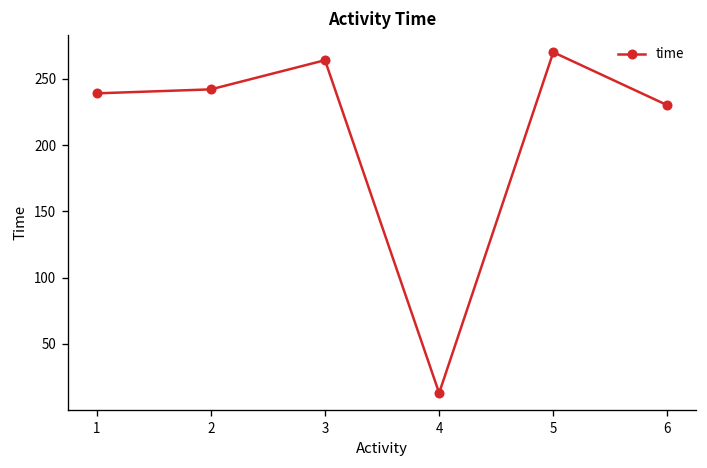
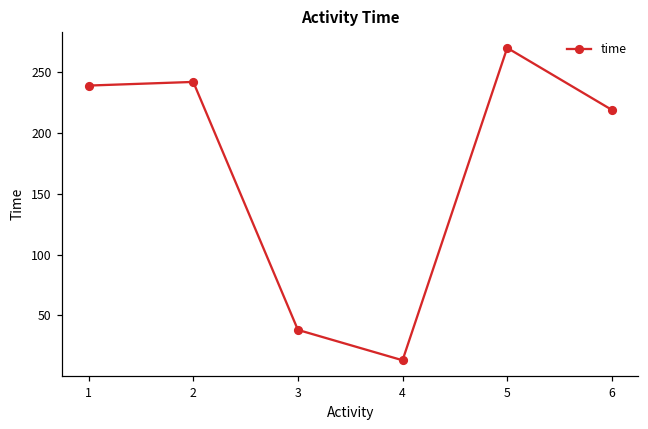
3: 264 -> 38
6: 230 -> 219
